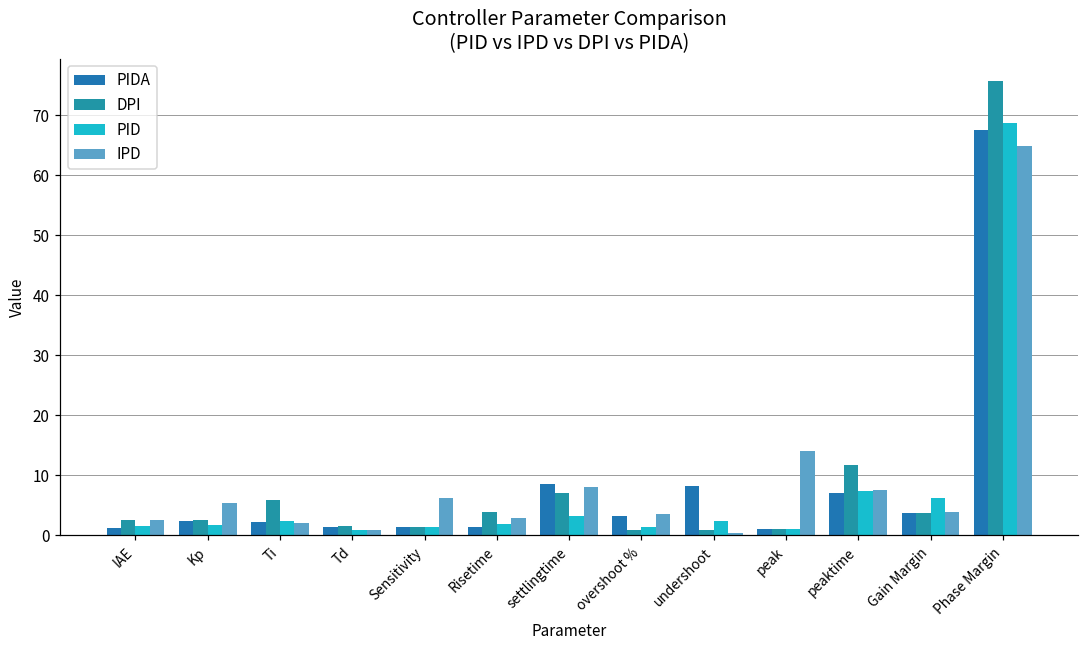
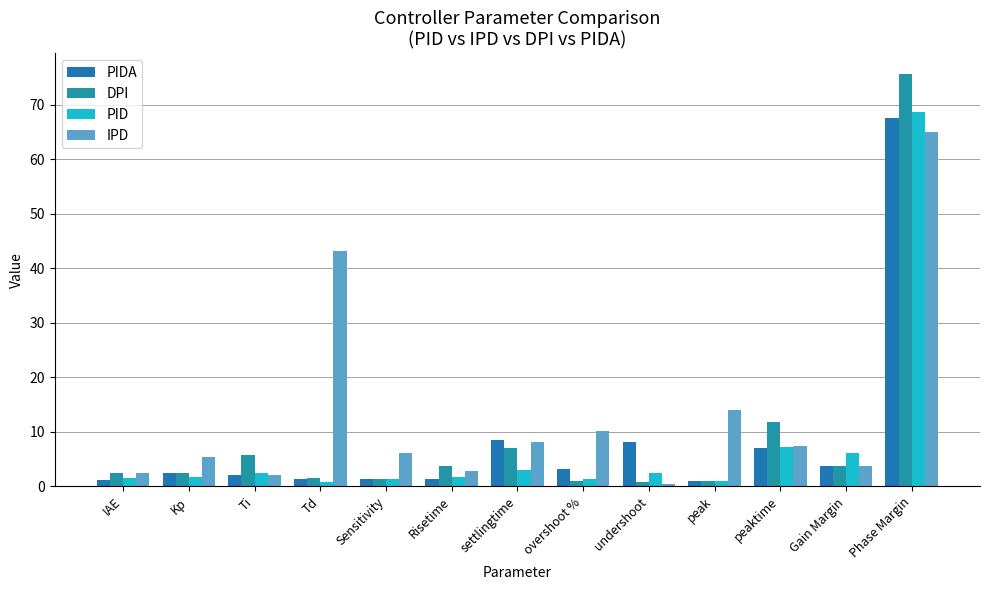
IPD, Td: 1 -> 43
IPD, overshoot %: 4 -> 10
